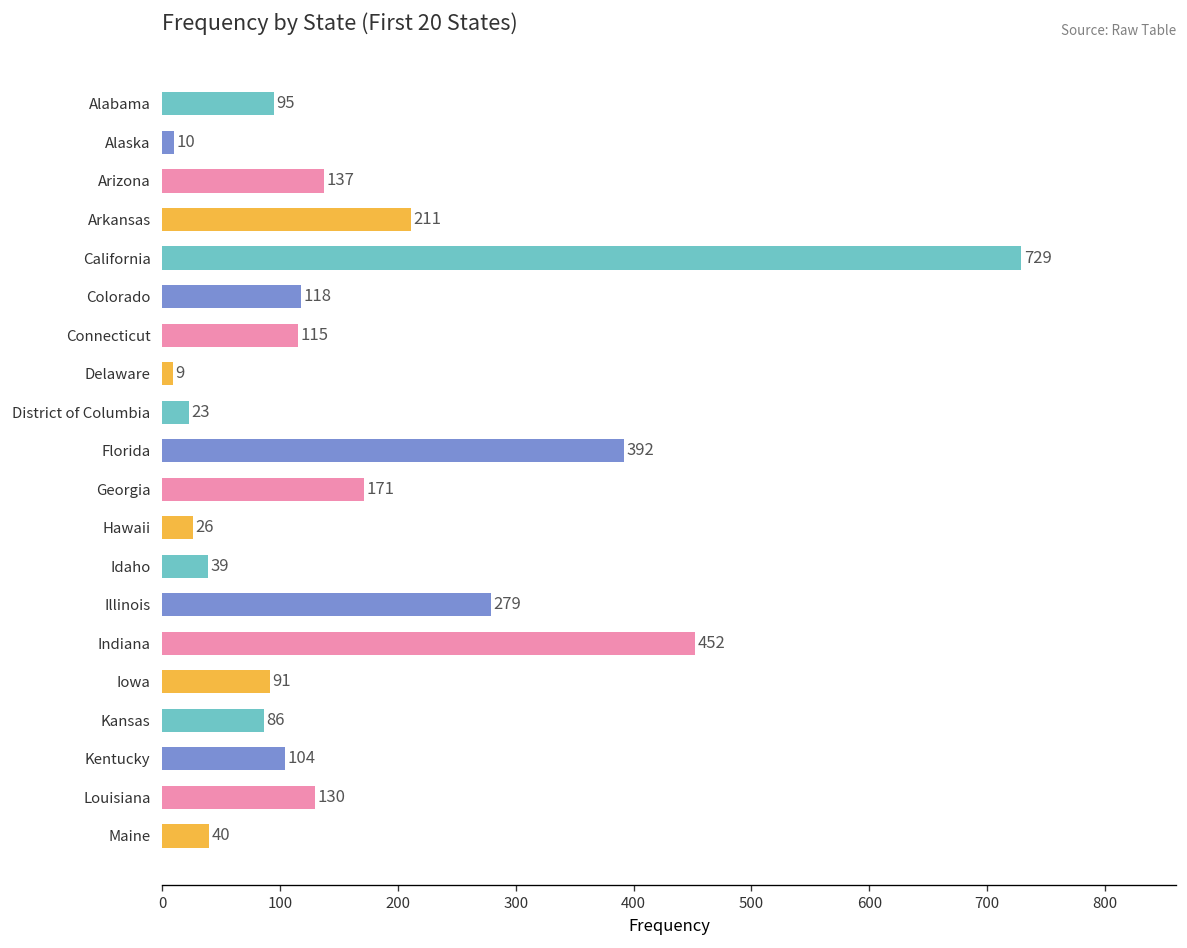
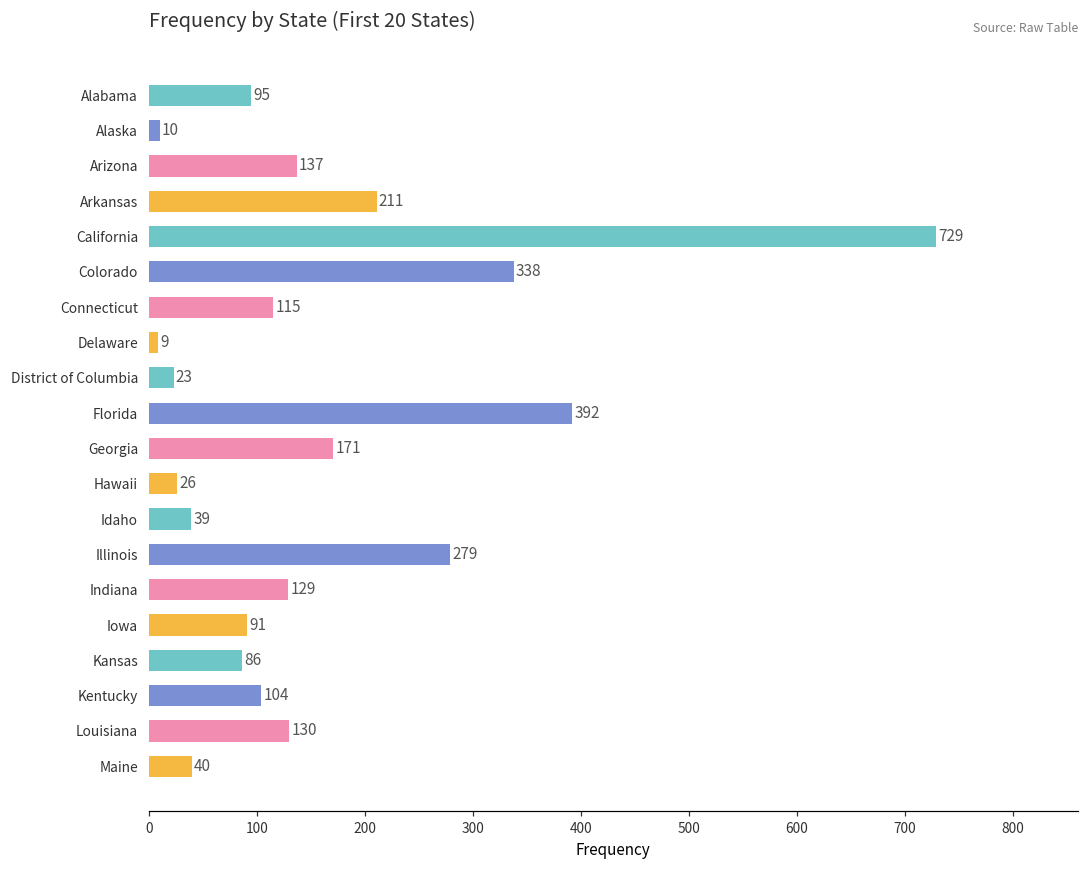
Colorado: 118 -> 338
Indiana: 452 -> 129
